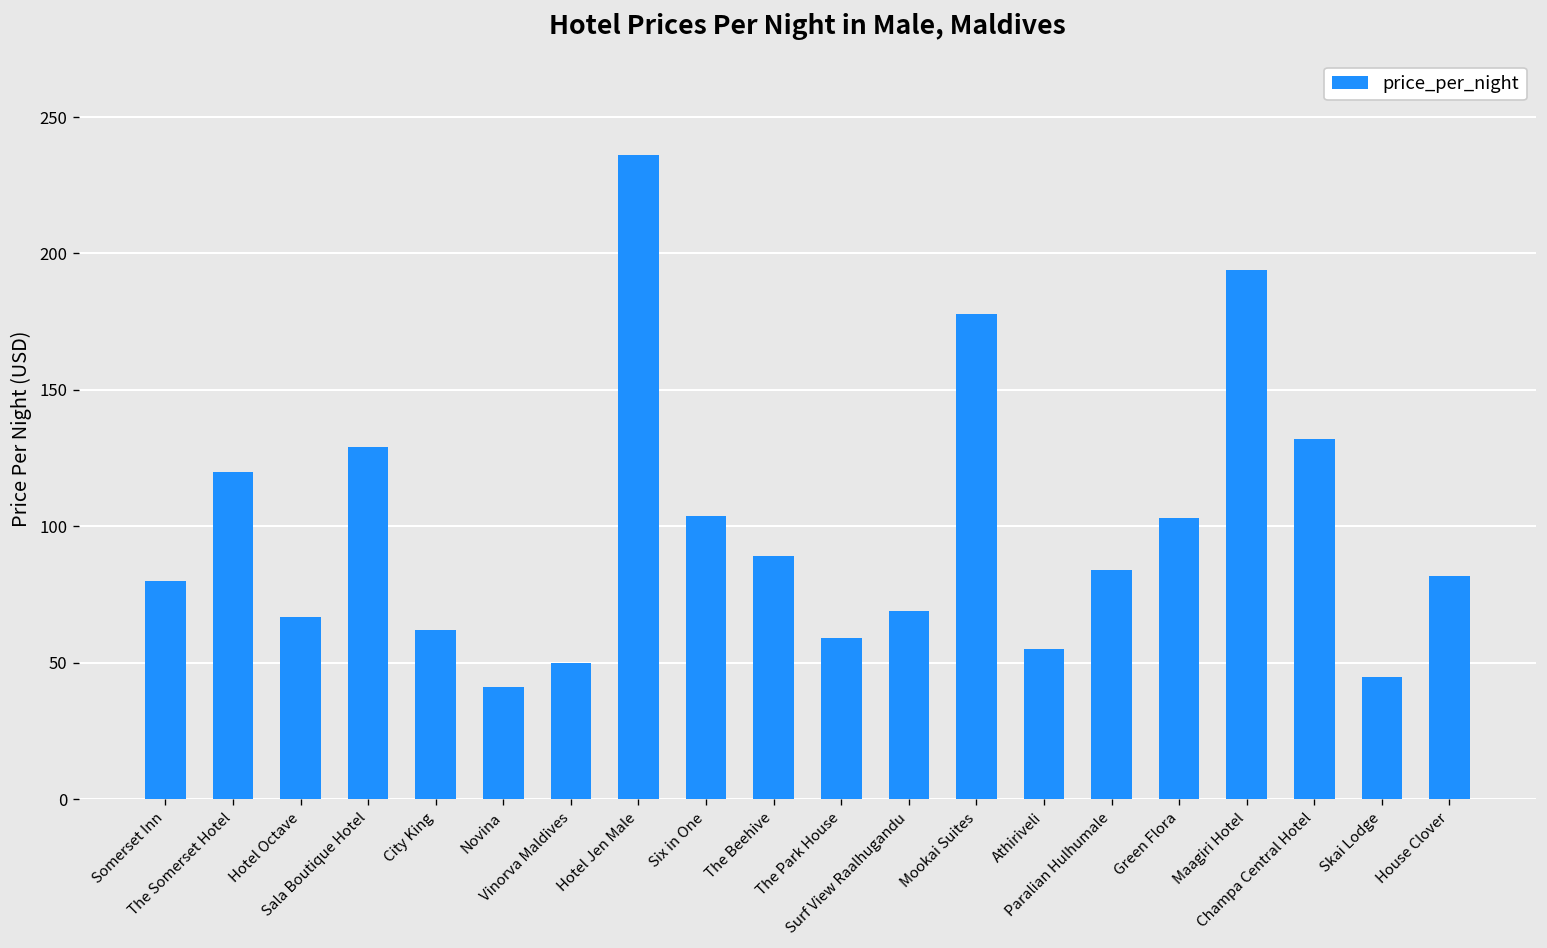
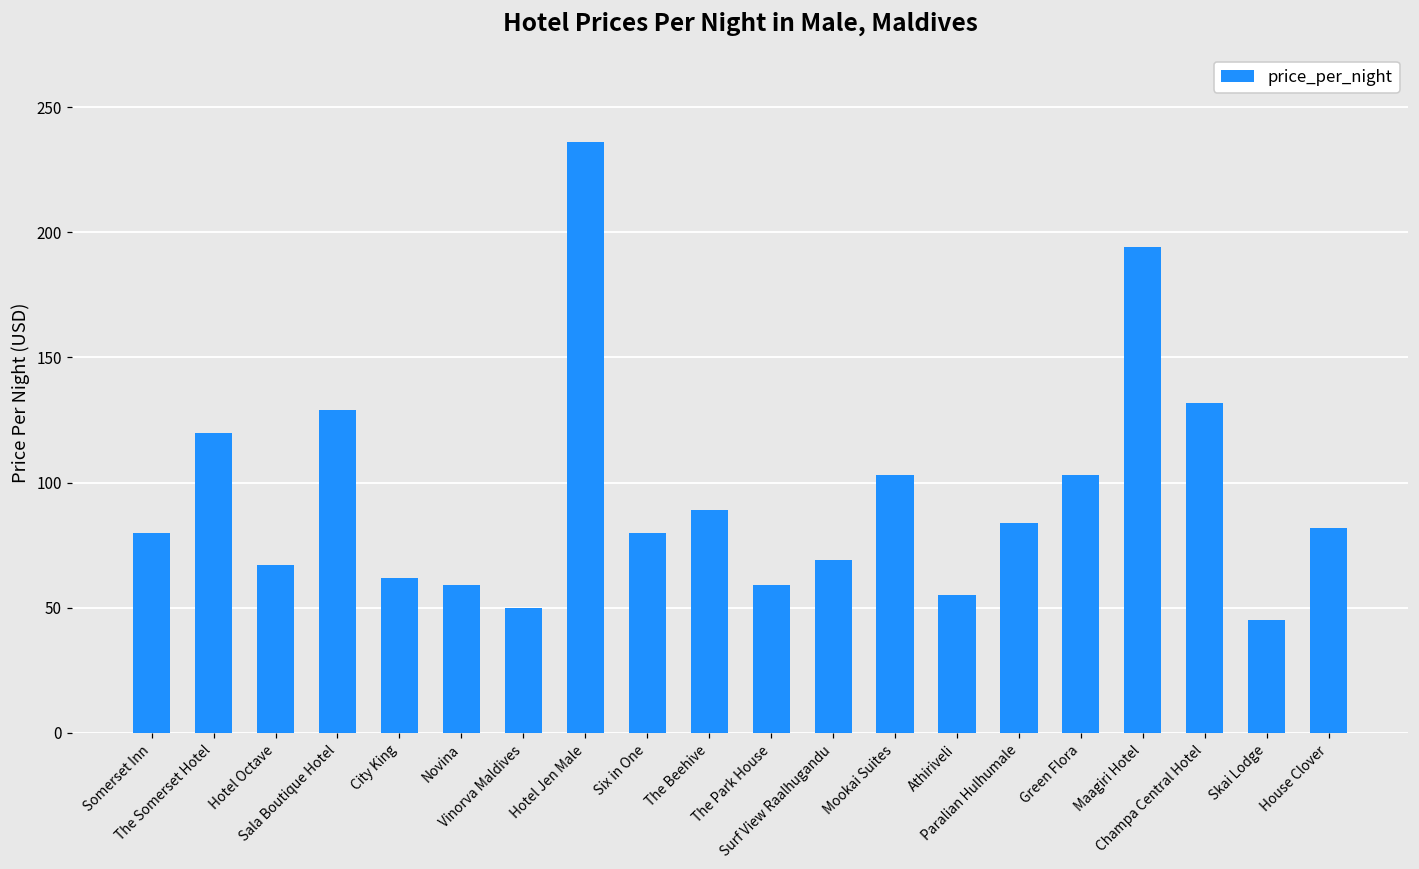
Novina: 41 -> 59
Six in One: 104 -> 80
Mookai Suites: 178 -> 103
